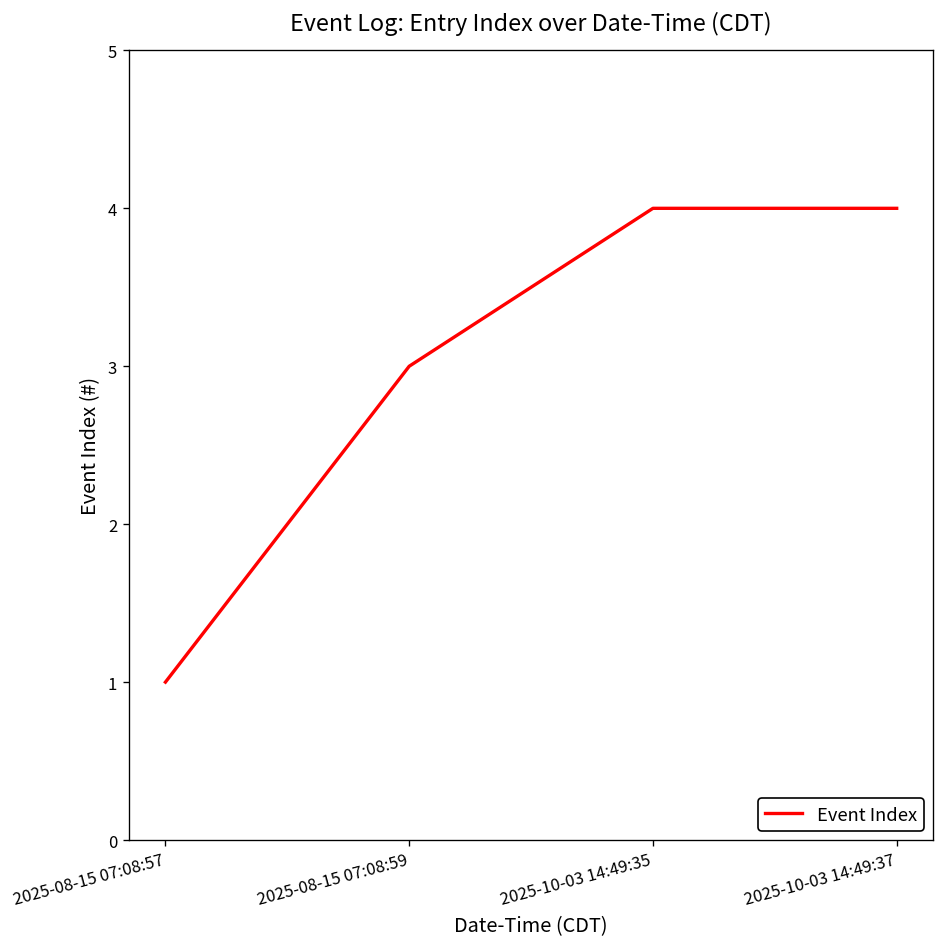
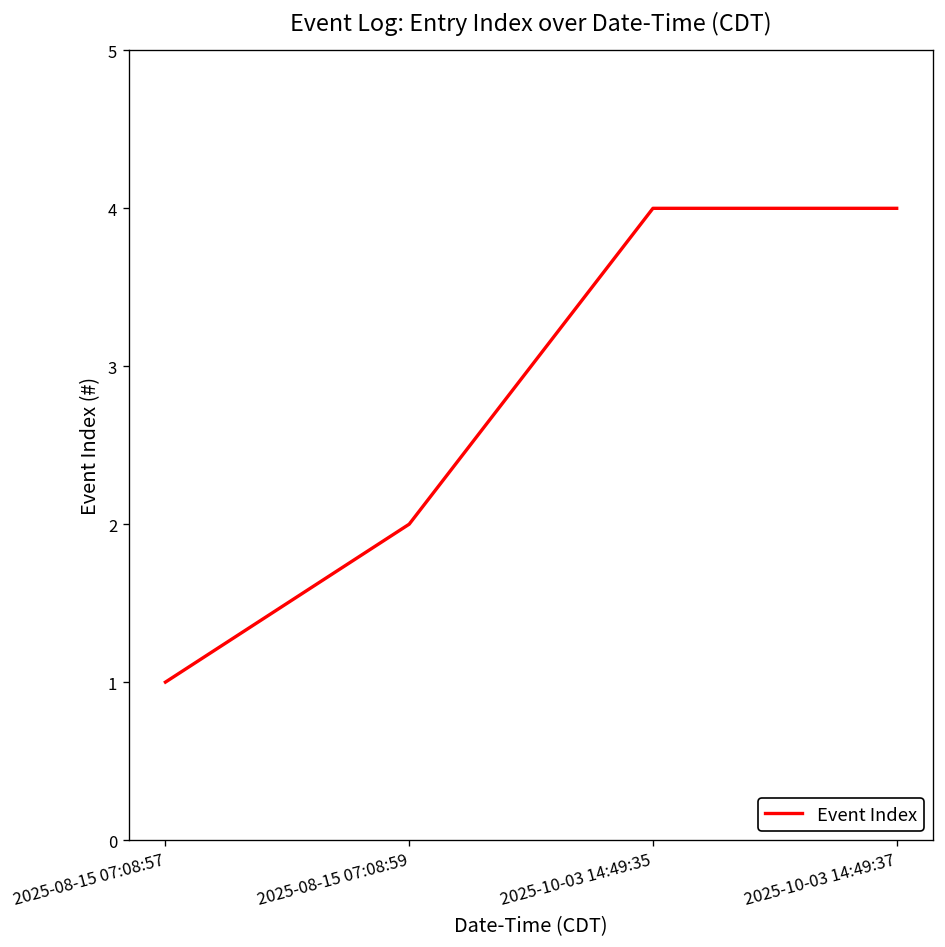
2025-08-15 07:08:59: 3 -> 2
